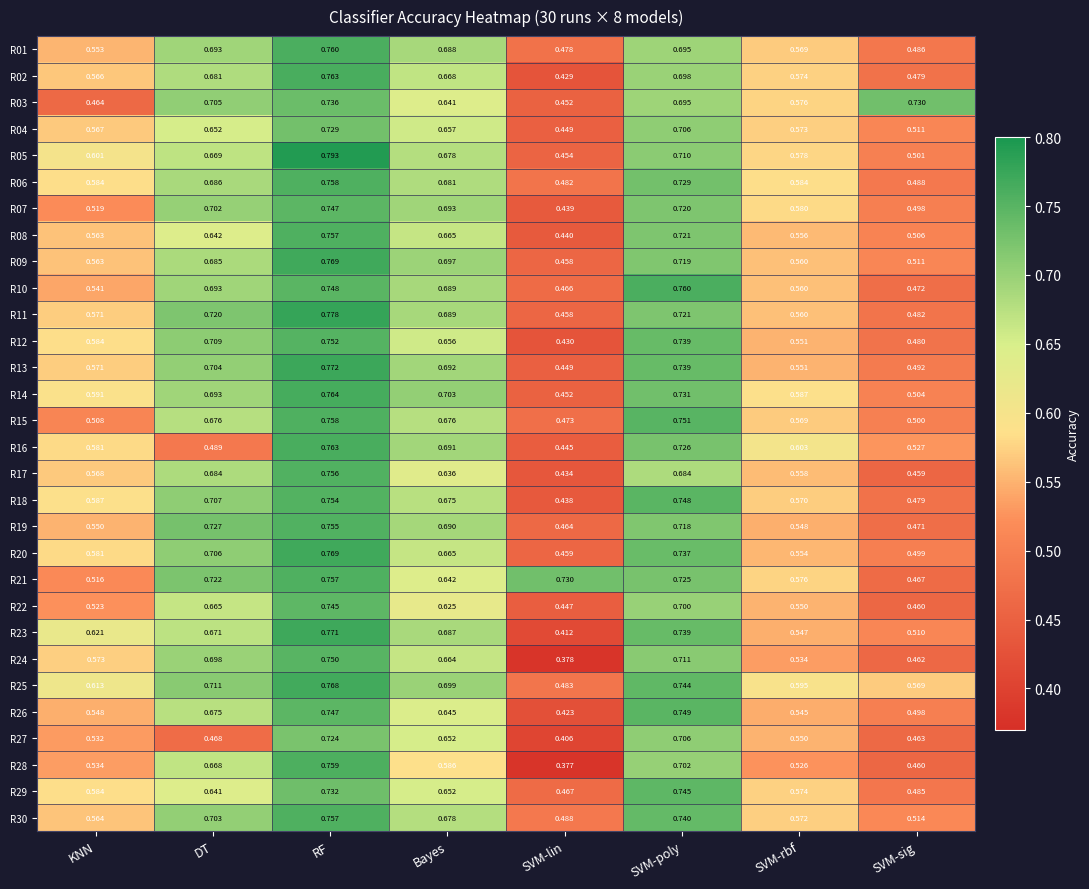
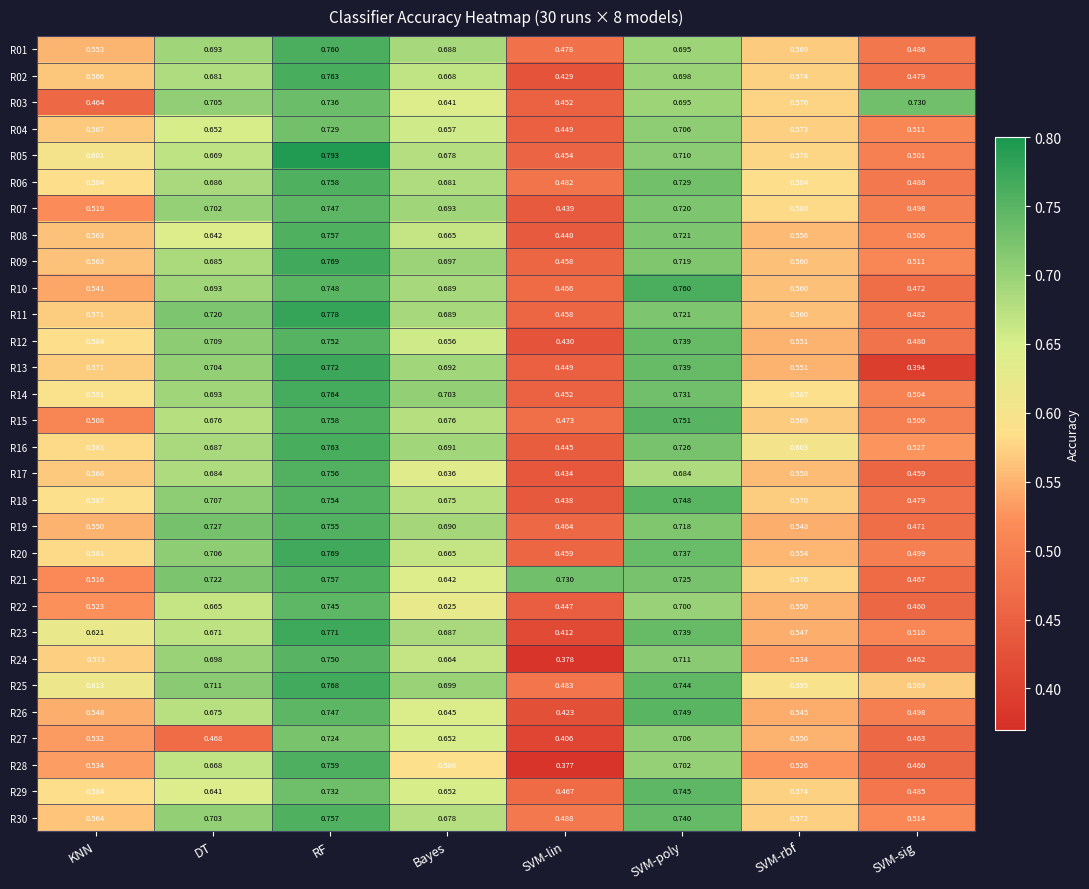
R13, SVM-sig: 0.492 -> 0.394
R16, DT: 0.489 -> 0.687
